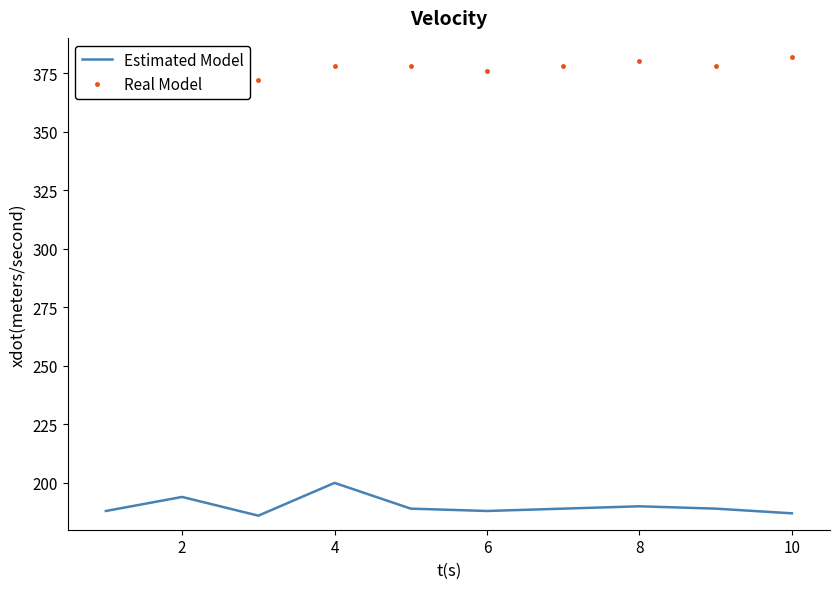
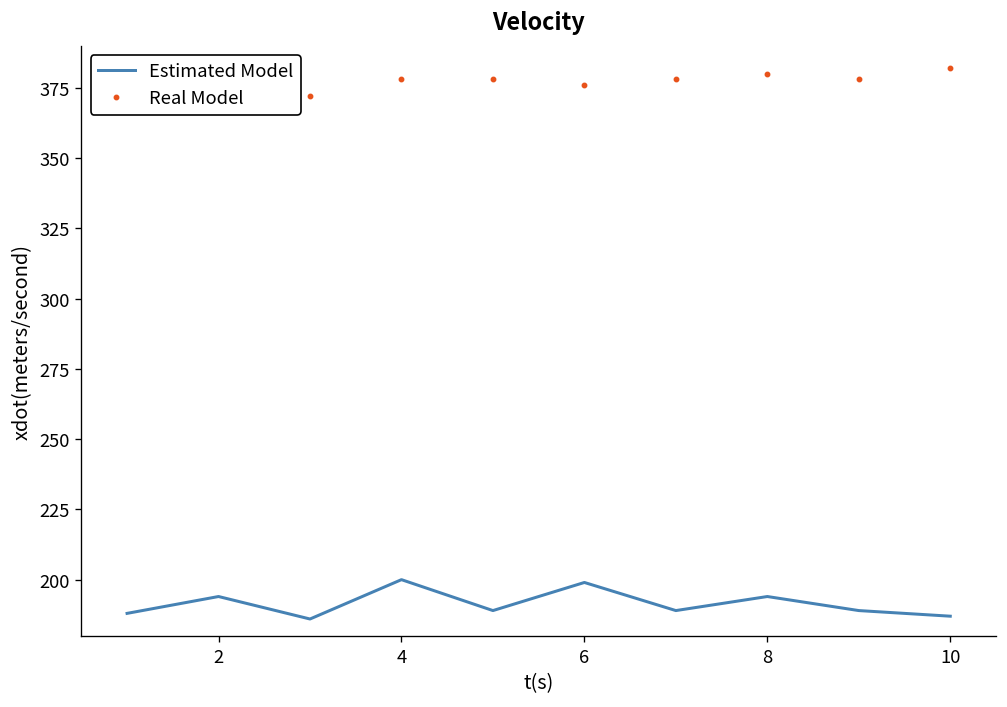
Estimated Model, 6: 188 -> 199
Estimated Model, 8: 190 -> 194
